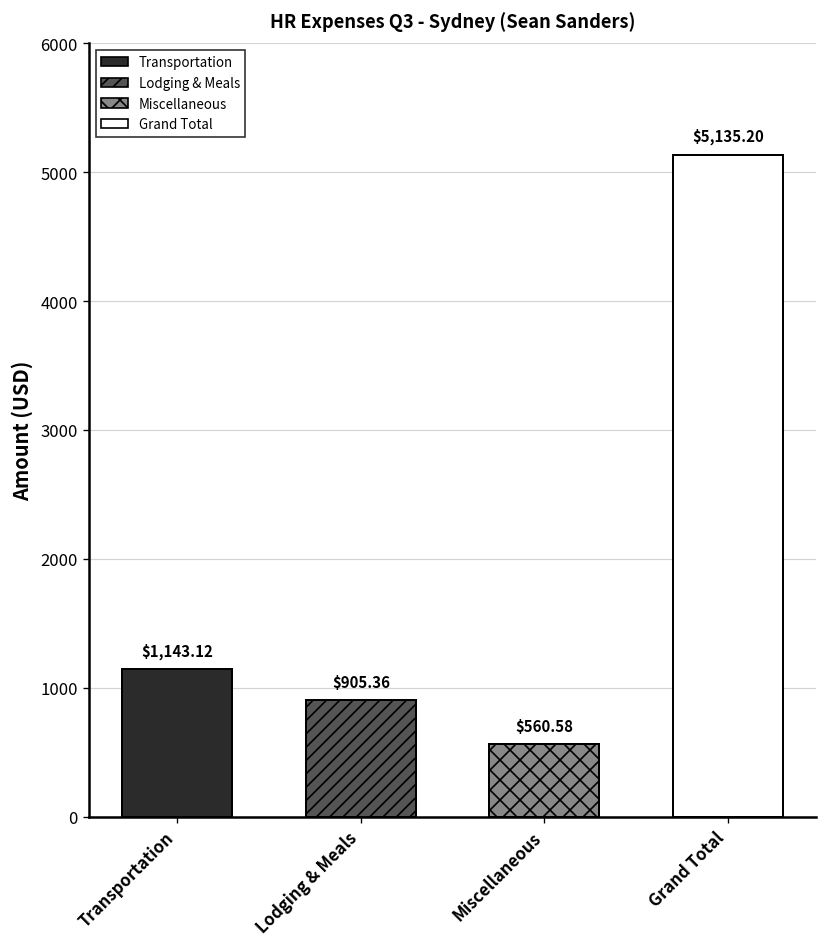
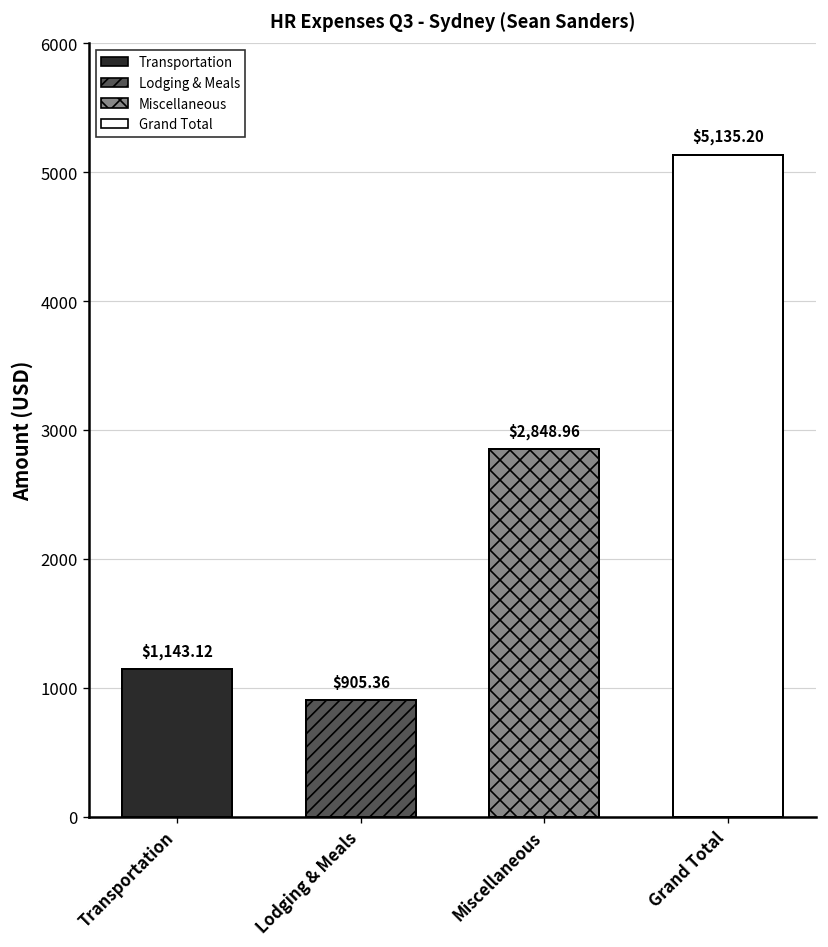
Miscellaneous: $560.58 -> $2,848.96
